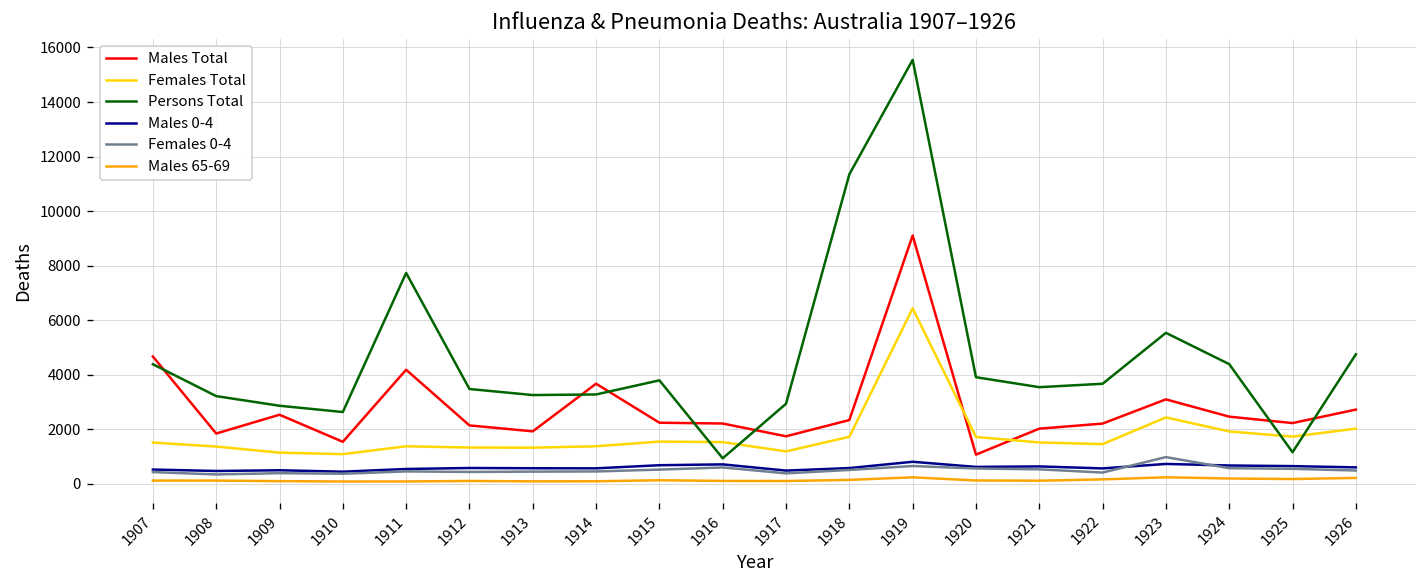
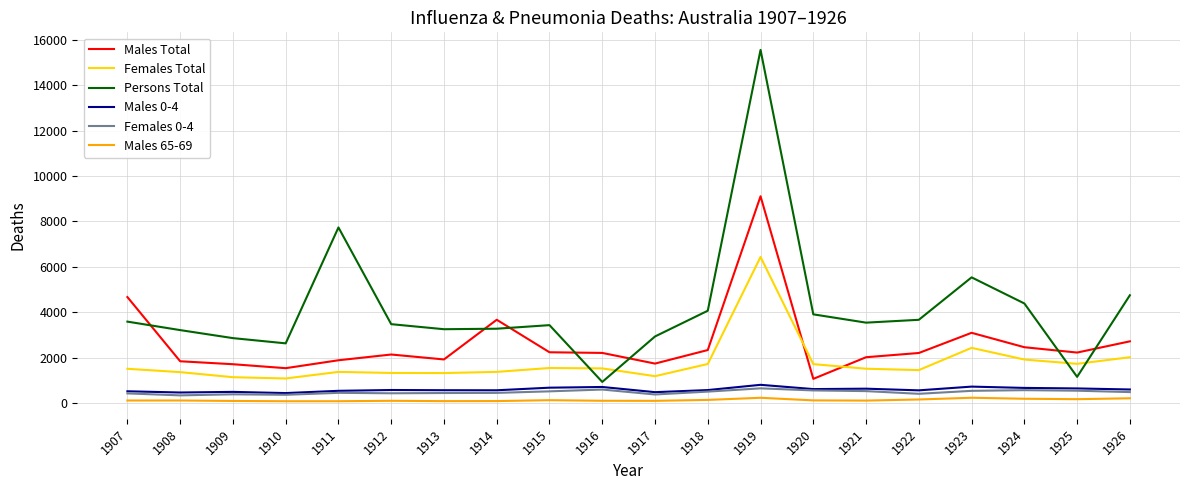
Persons Total, 1907: 4400 -> 3600
Males Total, 1909: 2500 -> 1700
Males Total, 1911: 4200 -> 1900
Persons Total, 1915: 3800 -> 3400
Persons Total, 1918: 11400 -> 4100
Females 0-4, 1923: 1000 -> 500
